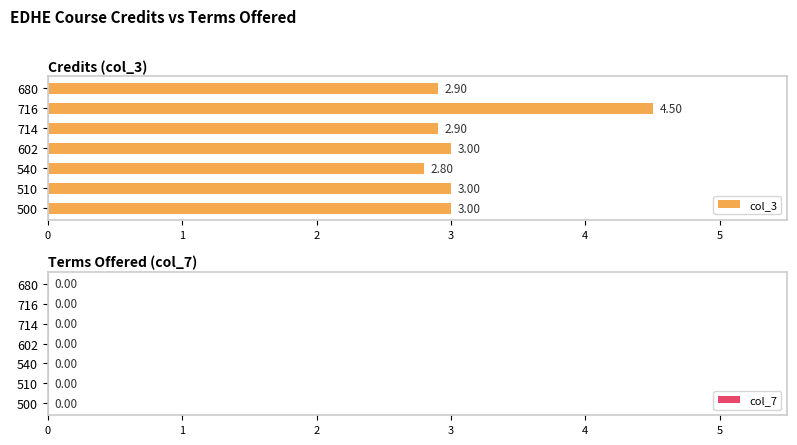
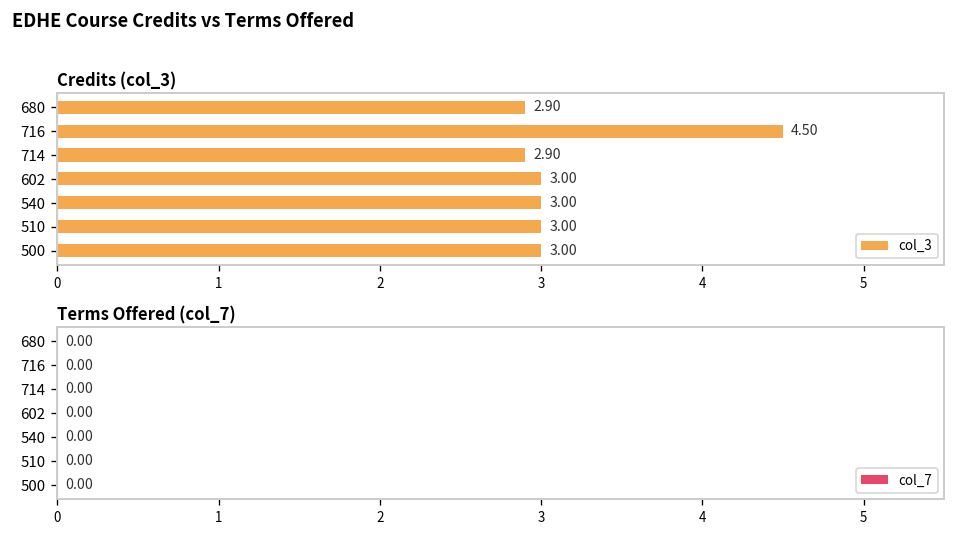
Credits (col_3), 540: 2.80 -> 3.00
